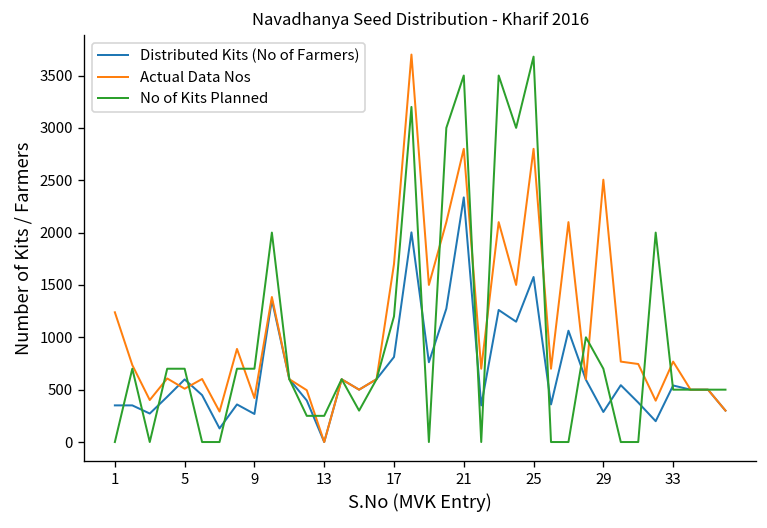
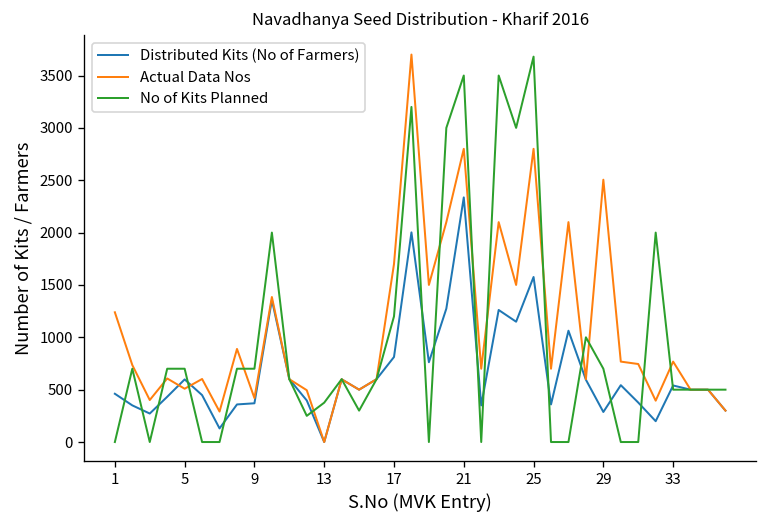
Distributed Kits (No of Farmers), 1: 400 -> 500
Distributed Kits (No of Farmers), 9: 300 -> 400
No of Kits Planned, 13: 300 -> 400
